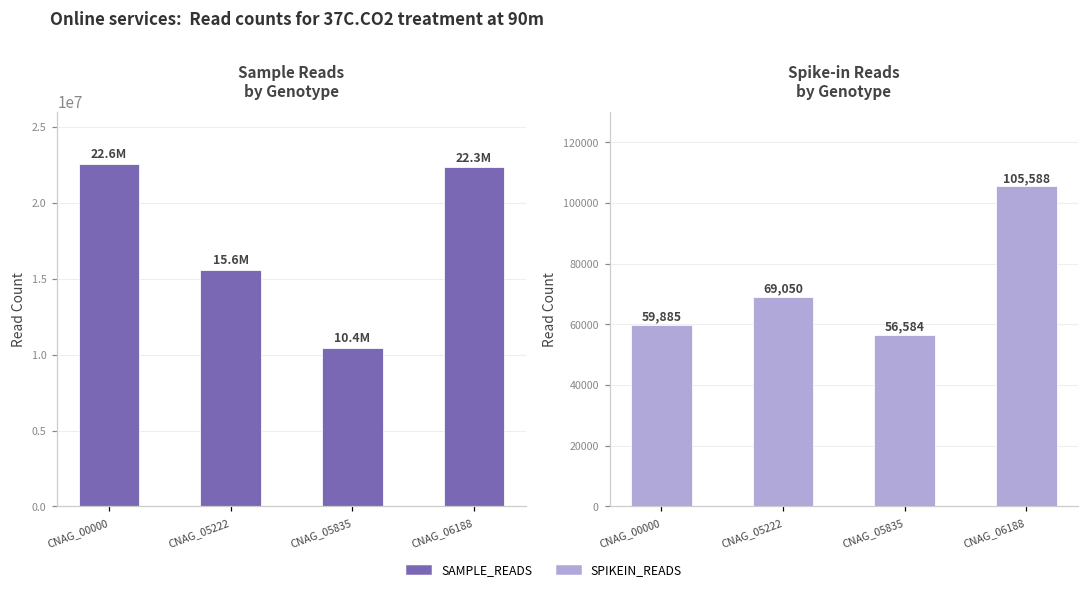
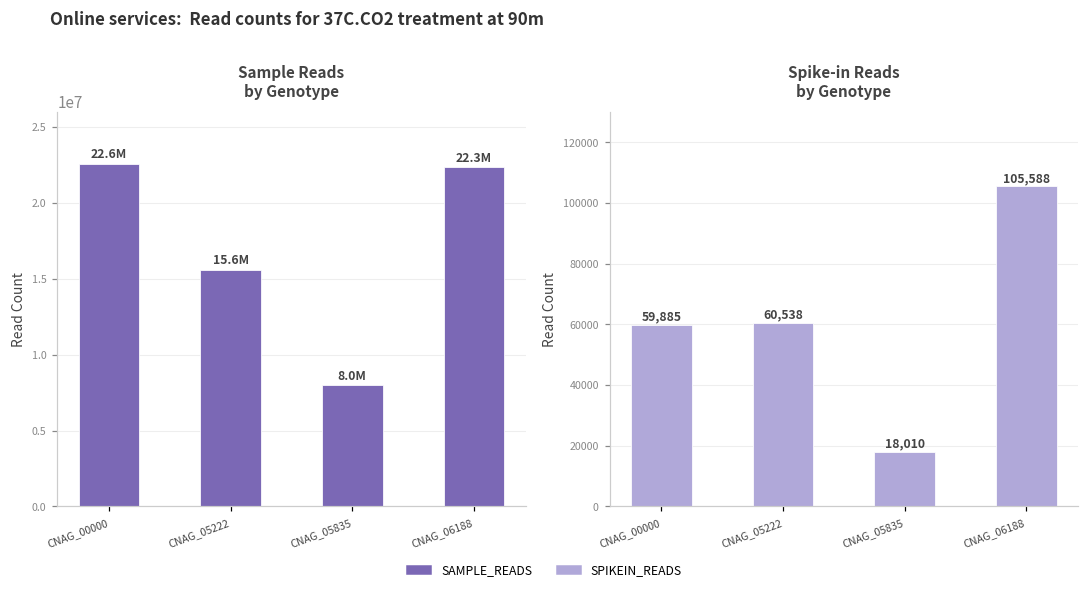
Sample Reads by Genotype, CNAG_05835: 10.4M -> 8.0M
Spike-in Reads by Genotype, CNAG_05222: 69,050 -> 60,538
Spike-in Reads by Genotype, CNAG_05835: 56,584 -> 18,010
